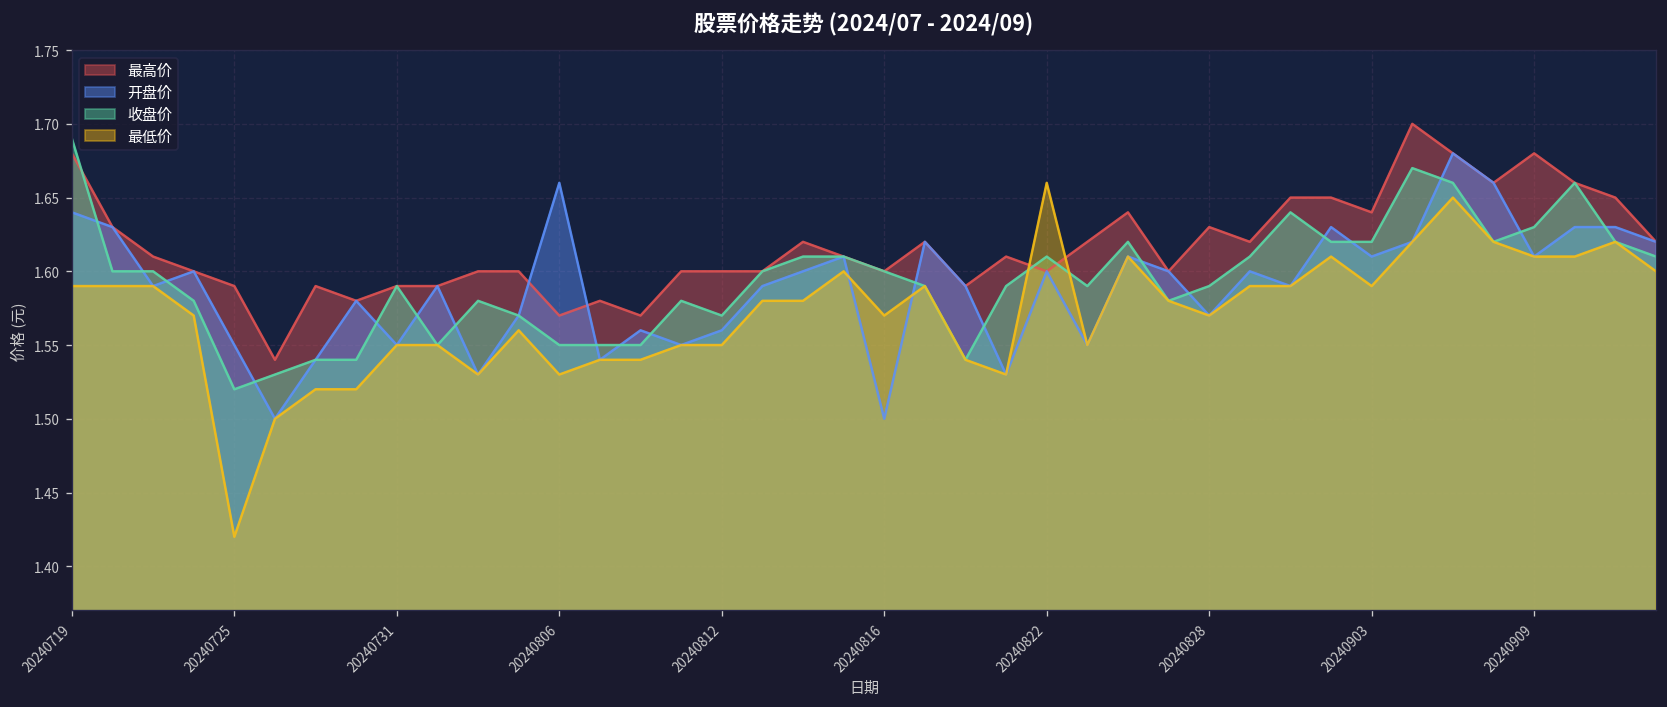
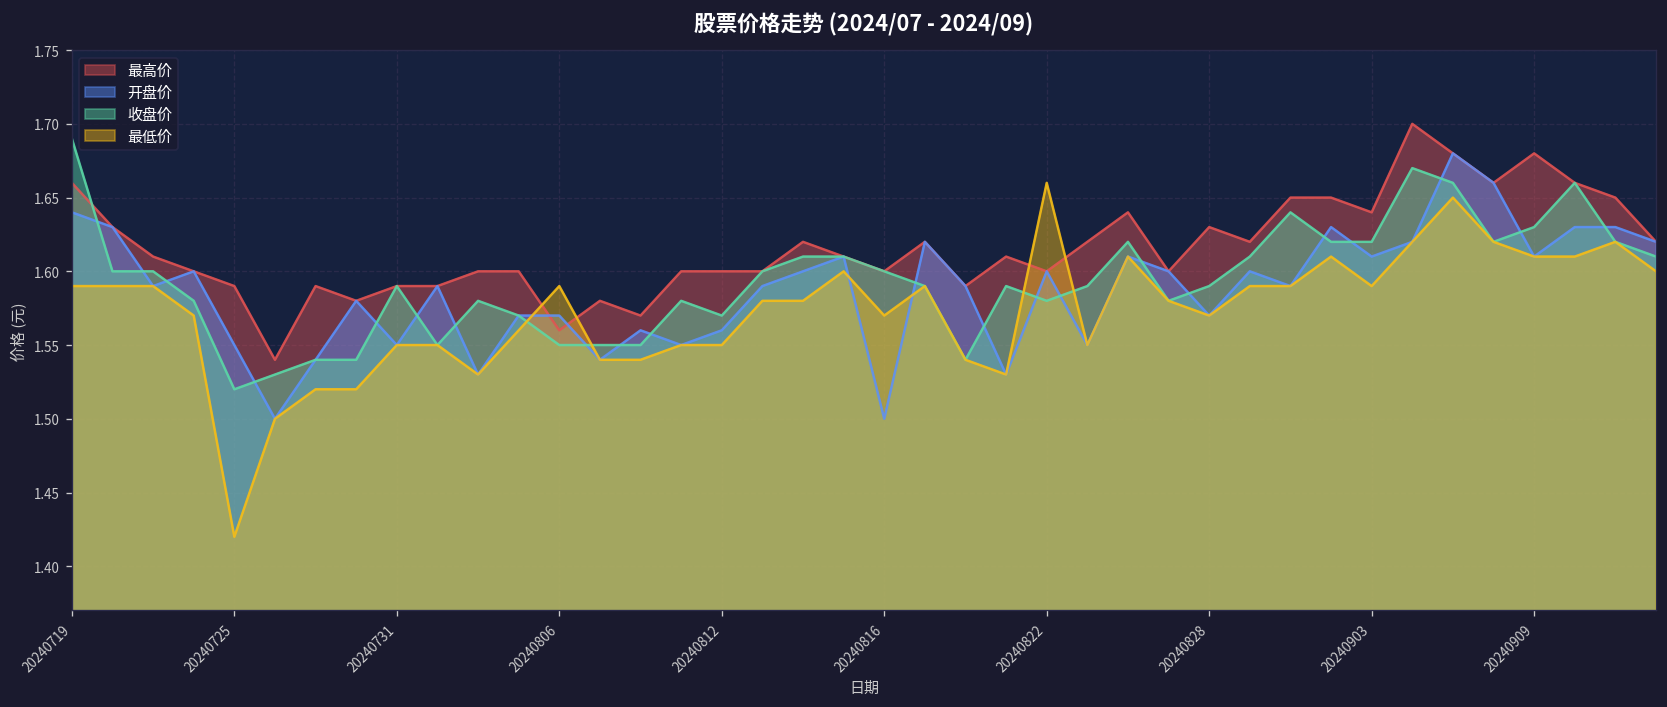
最高价, 20240719: 1.68 -> 1.66
最高价, 20240806: 1.57 -> 1.56
开盘价, 20240806: 1.66 -> 1.57
最低价, 20240806: 1.53 -> 1.59
收盘价, 20240822: 1.61 -> 1.58
